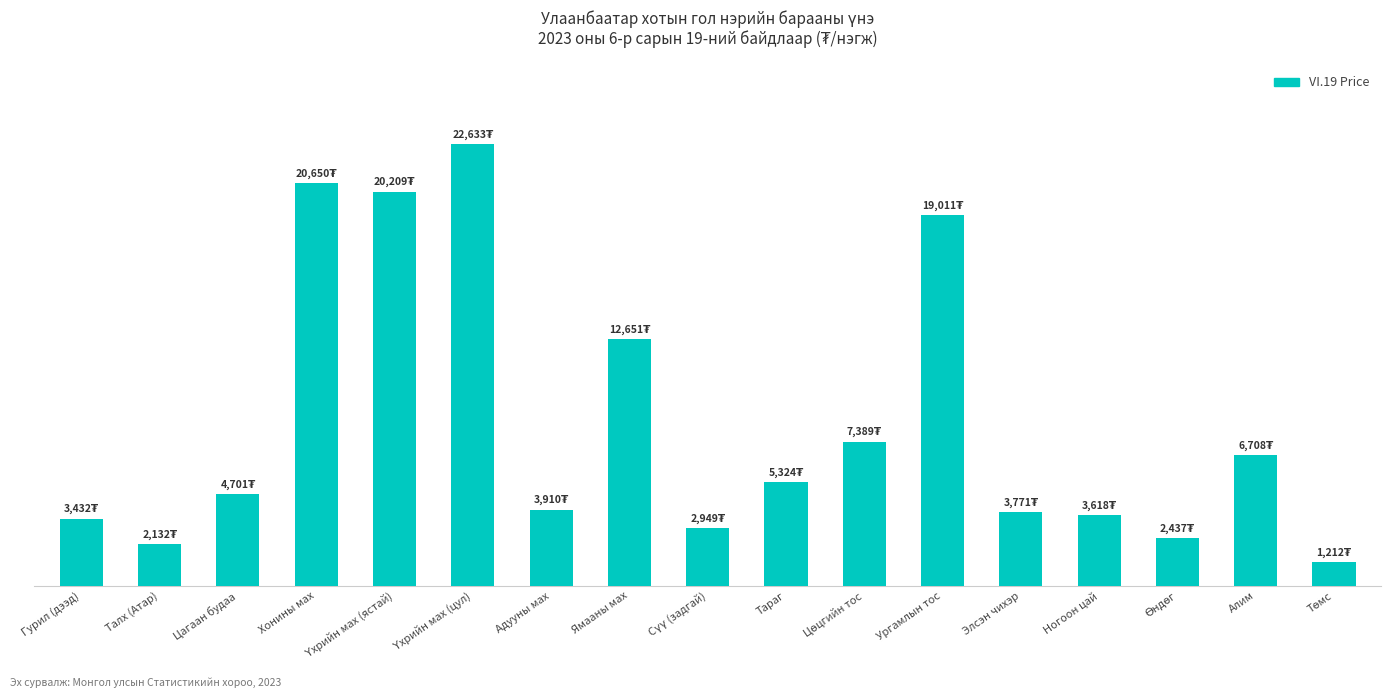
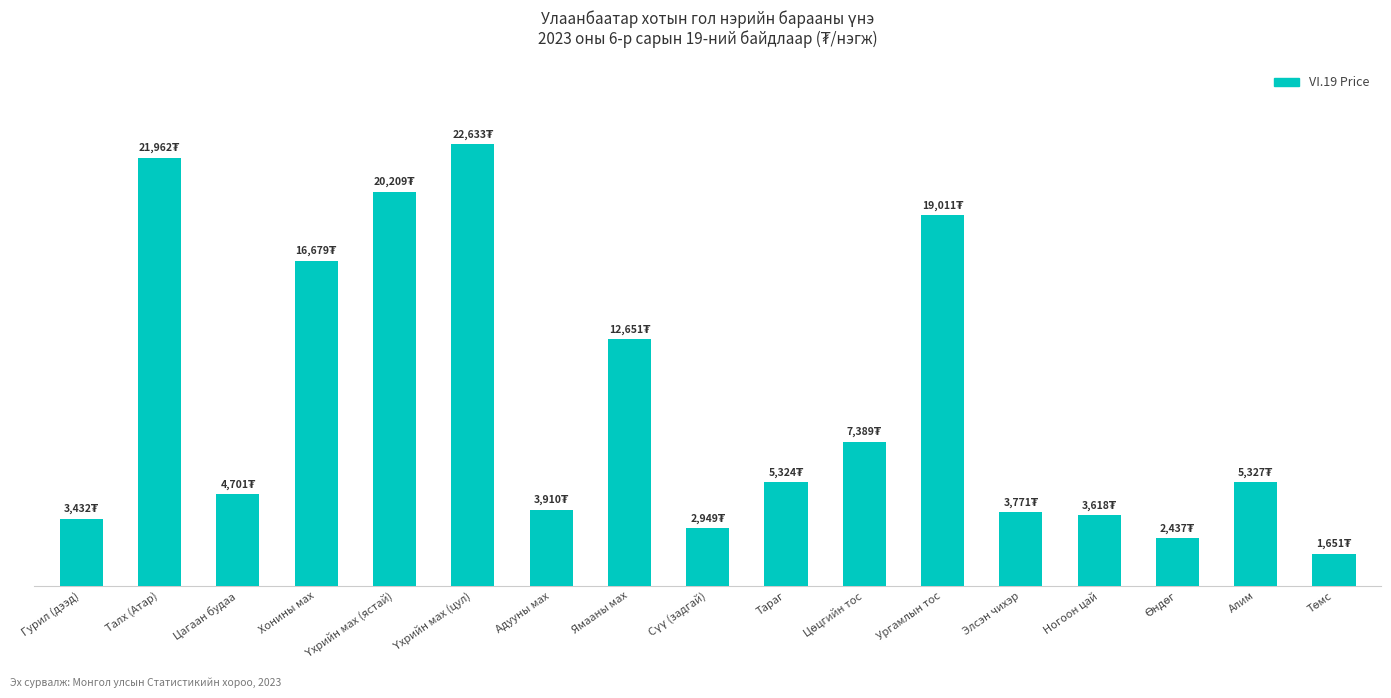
Талх (Атар): 2,132₮ -> 21,962₮
Хонины мах: 20,650₮ -> 16,679₮
Алим: 6,708₮ -> 5,327₮
Төмс: 1,212₮ -> 1,651₮
